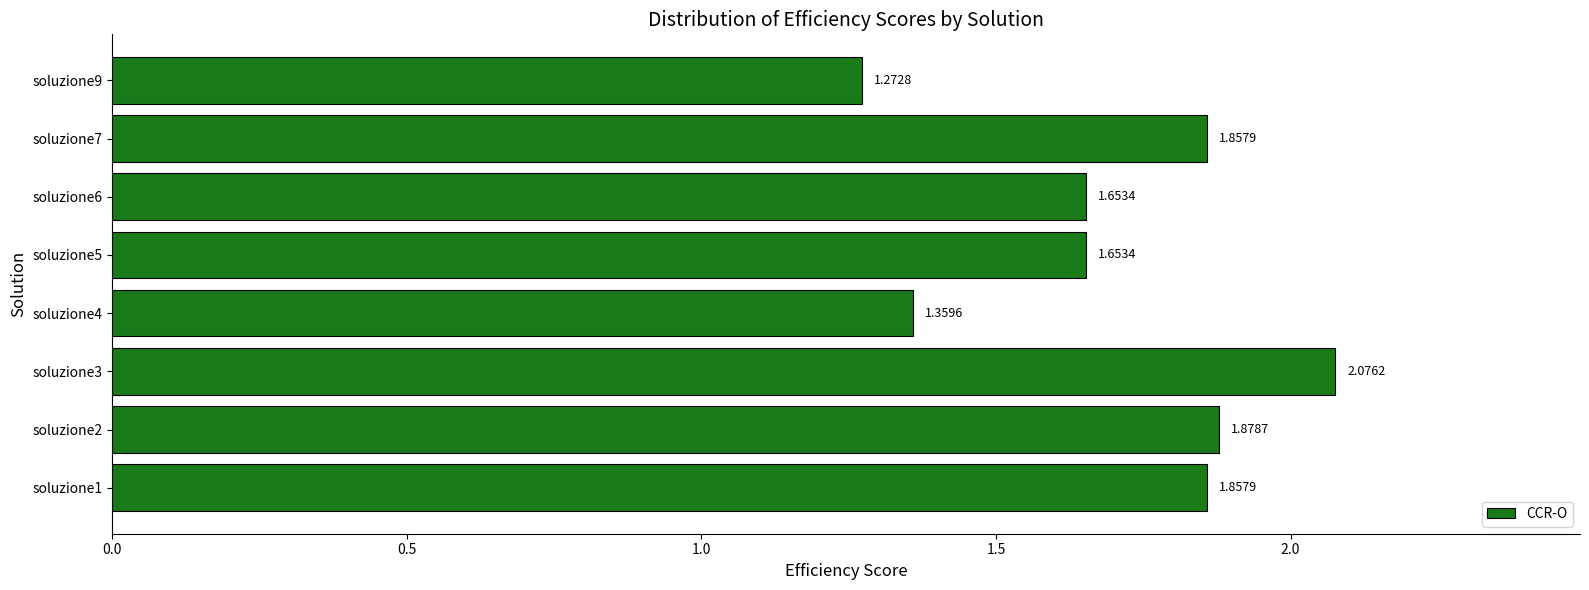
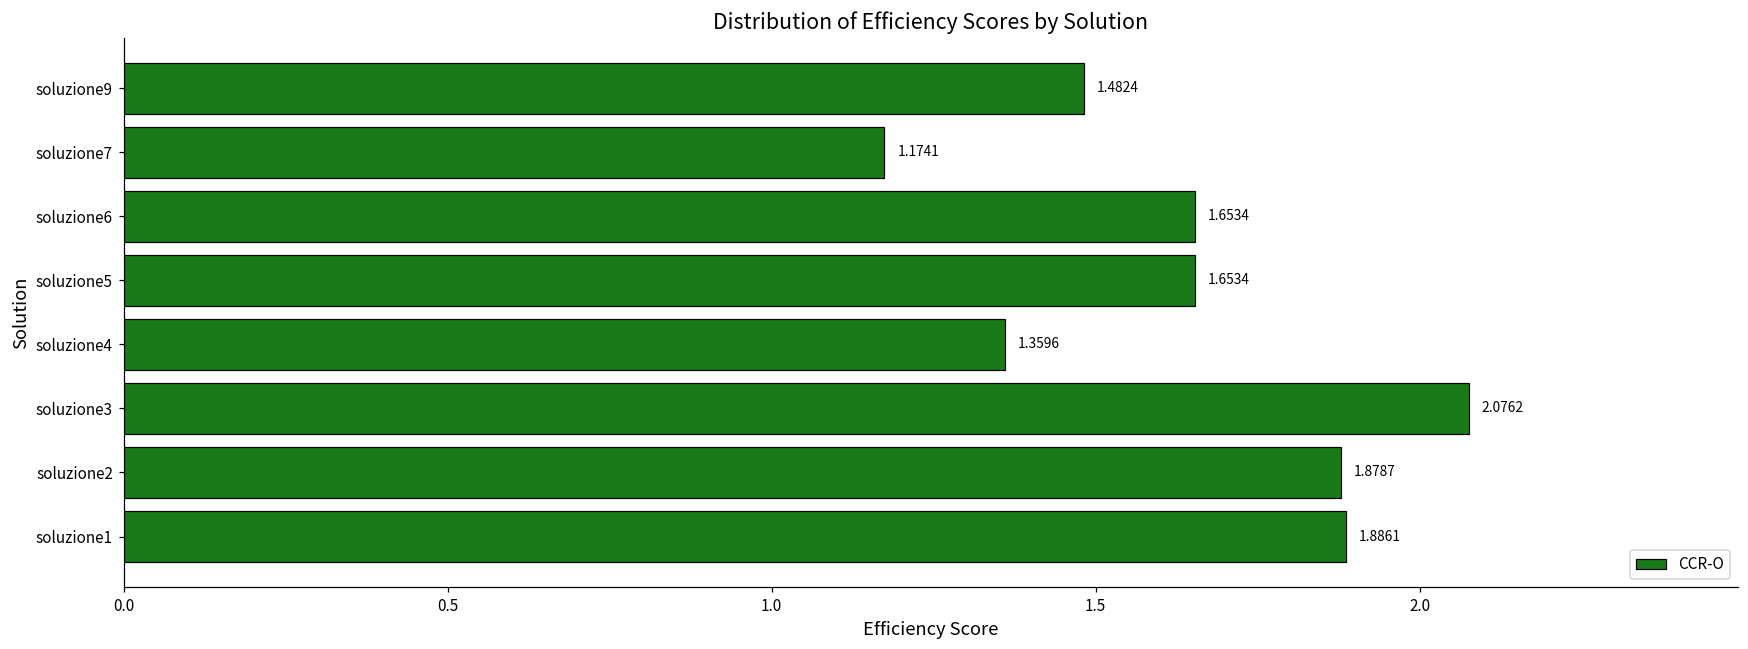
soluzione9: 1.2728 -> 1.4824
soluzione7: 1.8579 -> 1.1741
soluzione1: 1.8579 -> 1.8861
